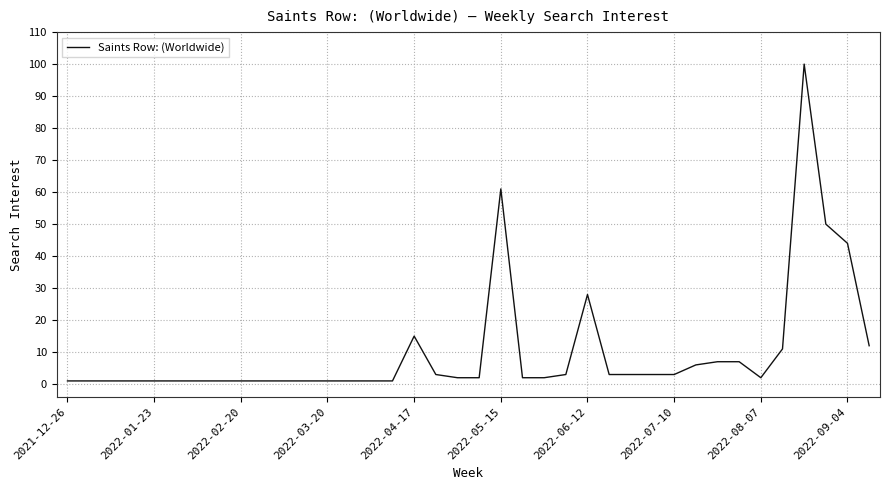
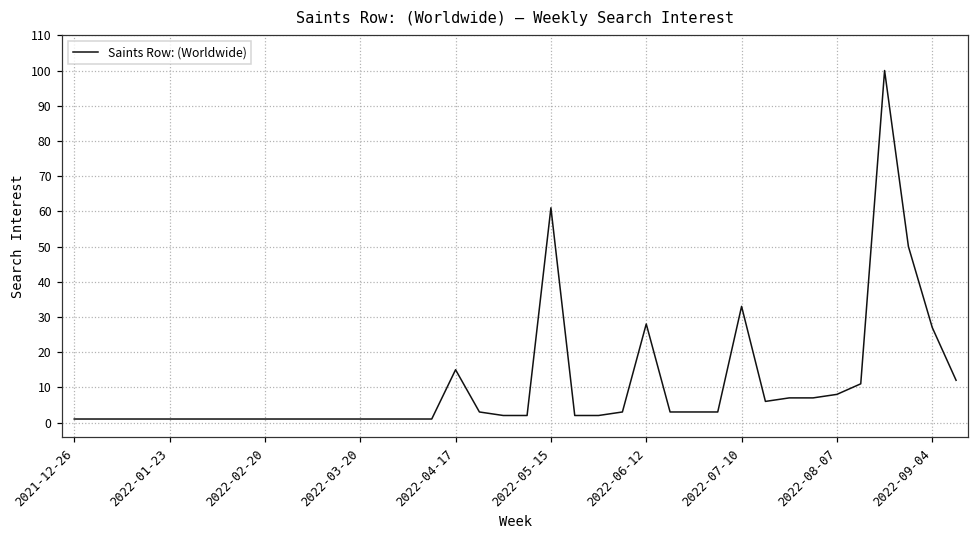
2022-07-10: 3 -> 33
2022-08-07: 2 -> 8
2022-09-04: 44 -> 27
